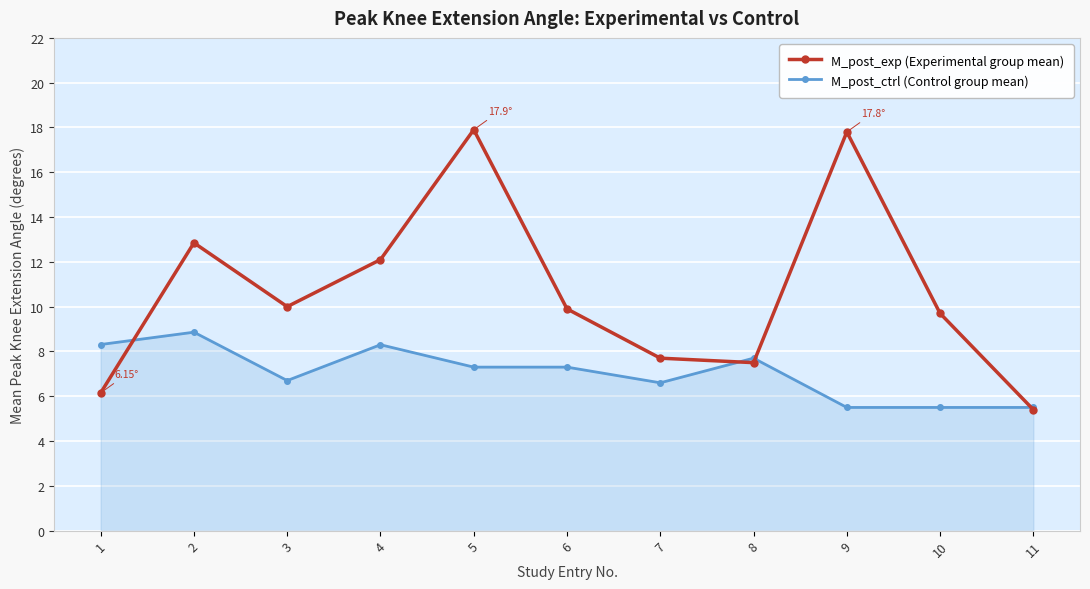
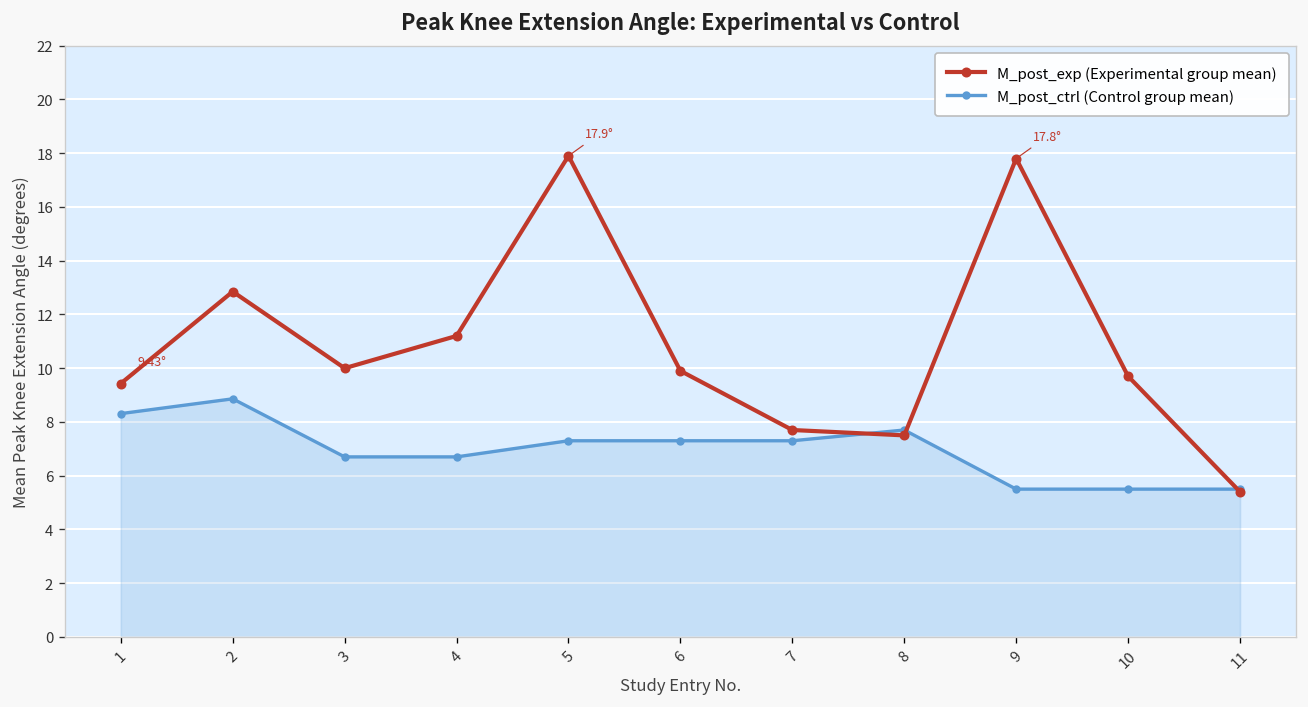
M_post_exp (Experimental group mean), 1: 6.15° -> 9.43°
M_post_exp (Experimental group mean), 4: 12.1 -> 11.2
M_post_ctrl (Control group mean), 4: 8.3 -> 6.7
M_post_ctrl (Control group mean), 7: 6.6 -> 7.3
